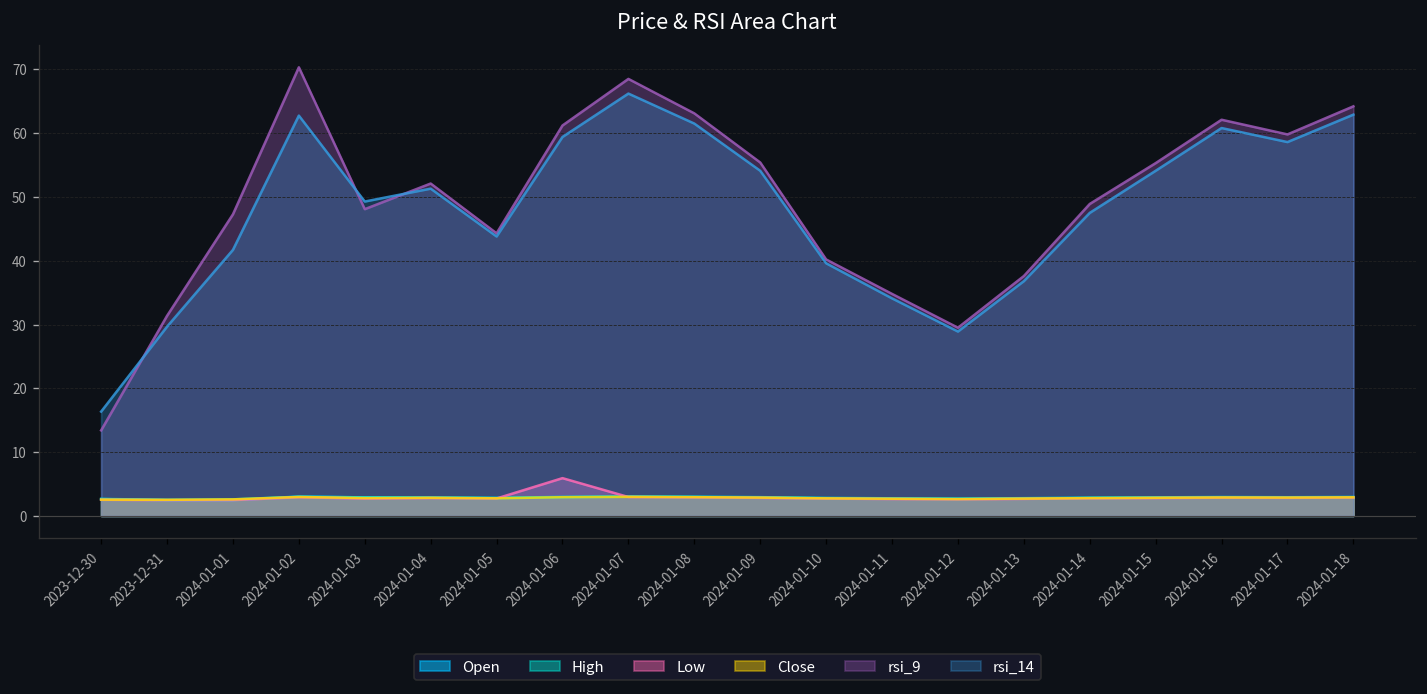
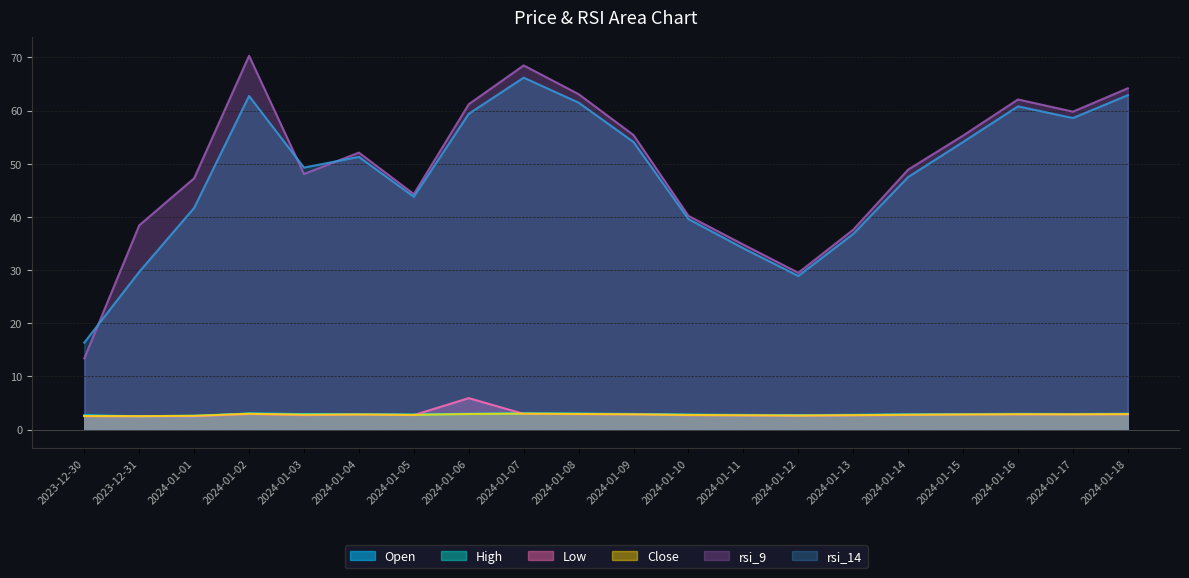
rsi_9, 2023-12-31: 31 -> 38
